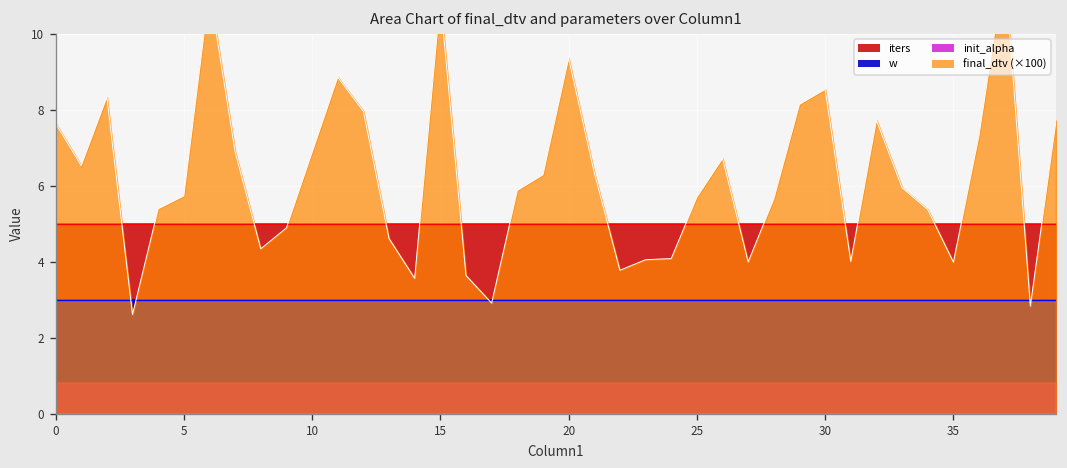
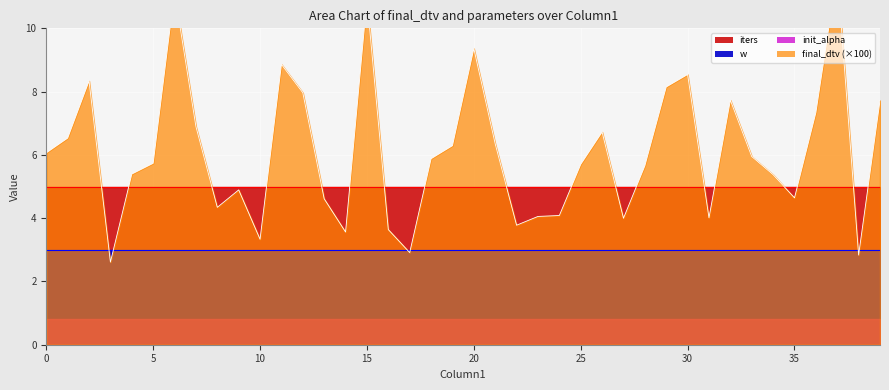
final_dtv (×100), 0: 7.6 -> 6.1
final_dtv (×100), 10: 6.9 -> 3.3
final_dtv (×100), 35: 4.0 -> 4.6
